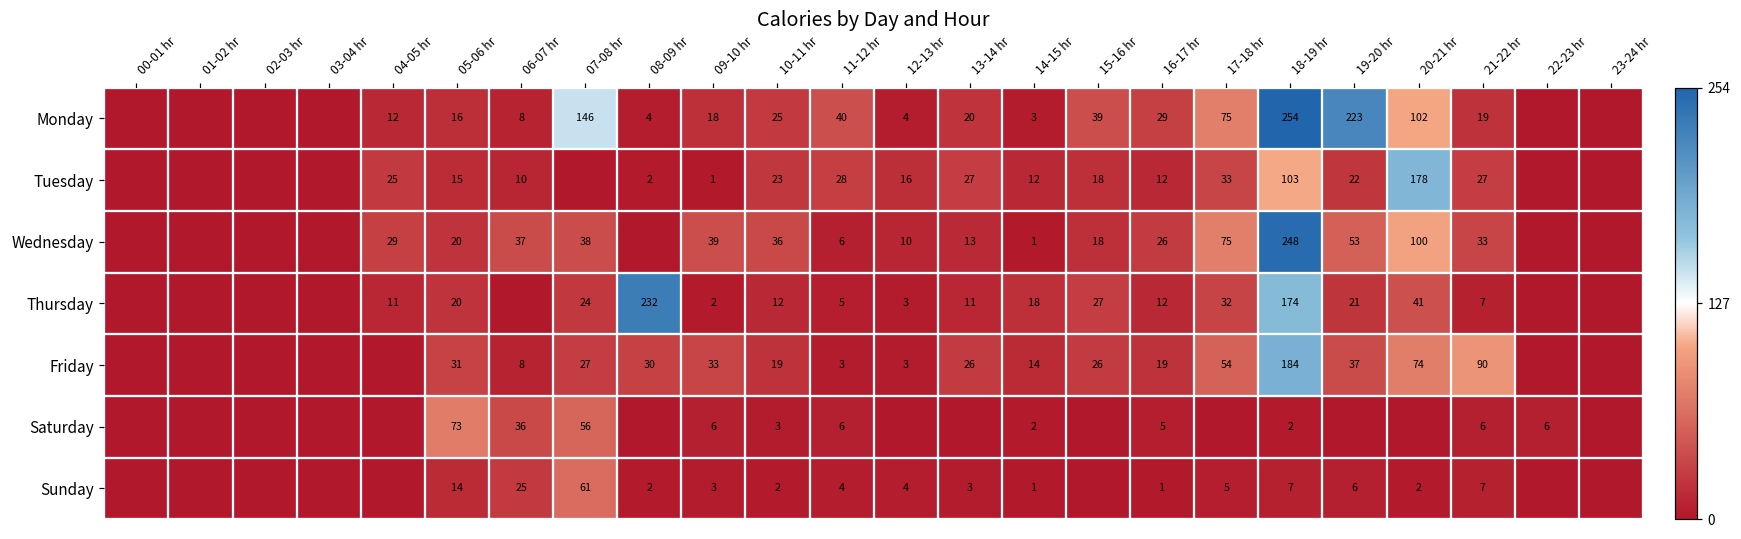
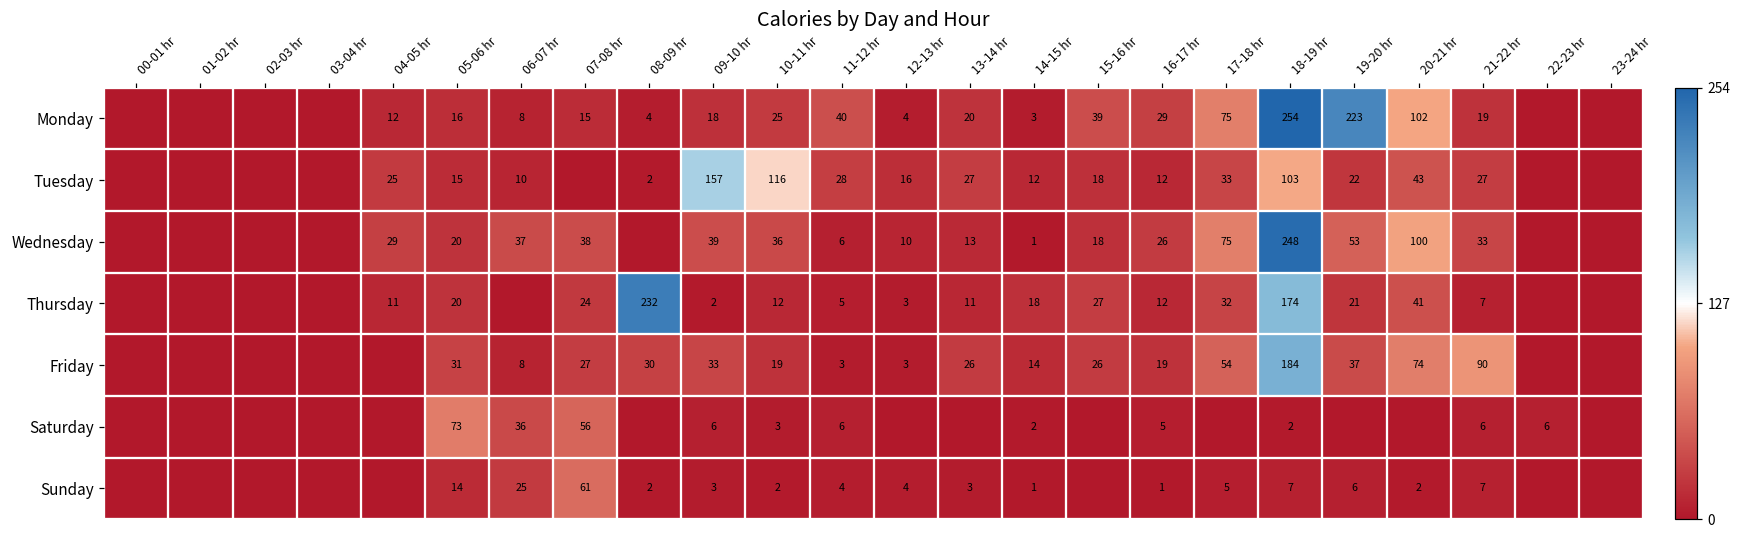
Monday, 07-08 hr: 146 -> 15
Tuesday, 09-10 hr: 1 -> 157
Tuesday, 10-11 hr: 23 -> 116
Tuesday, 20-21 hr: 178 -> 43
